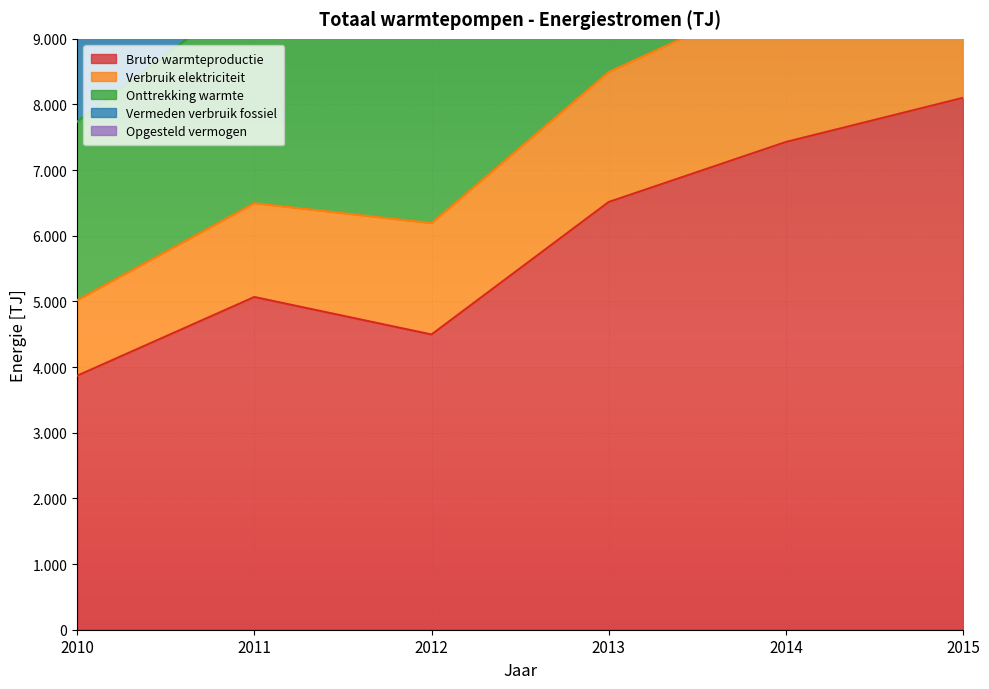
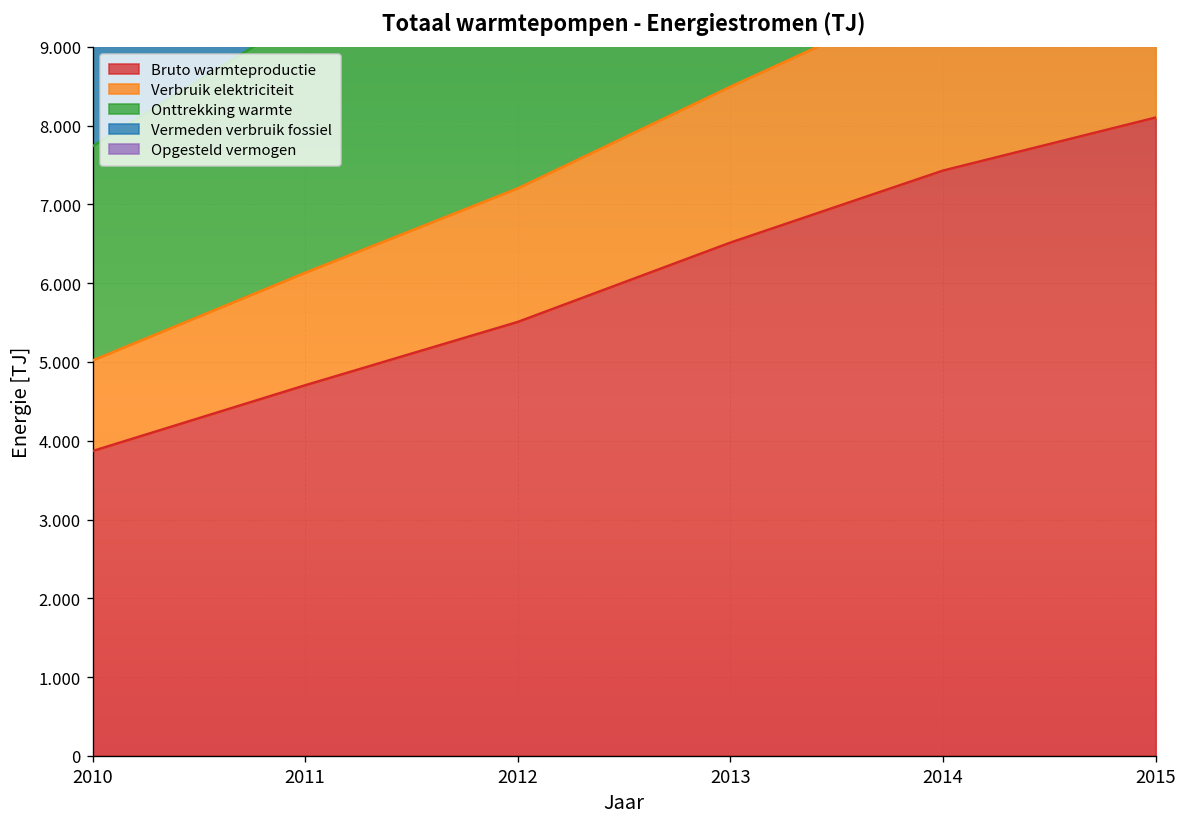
Bruto warmteproductie, 2011: 5.1 -> 4.7
Bruto warmteproductie, 2012: 4.5 -> 5.5
